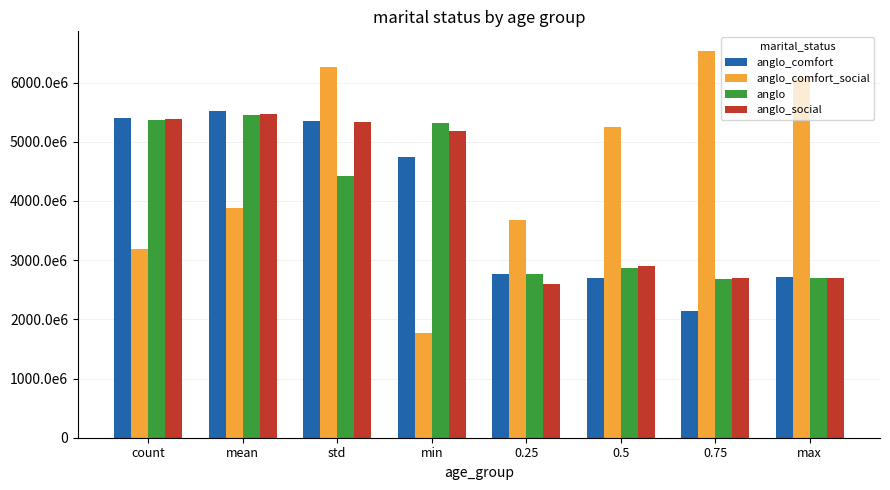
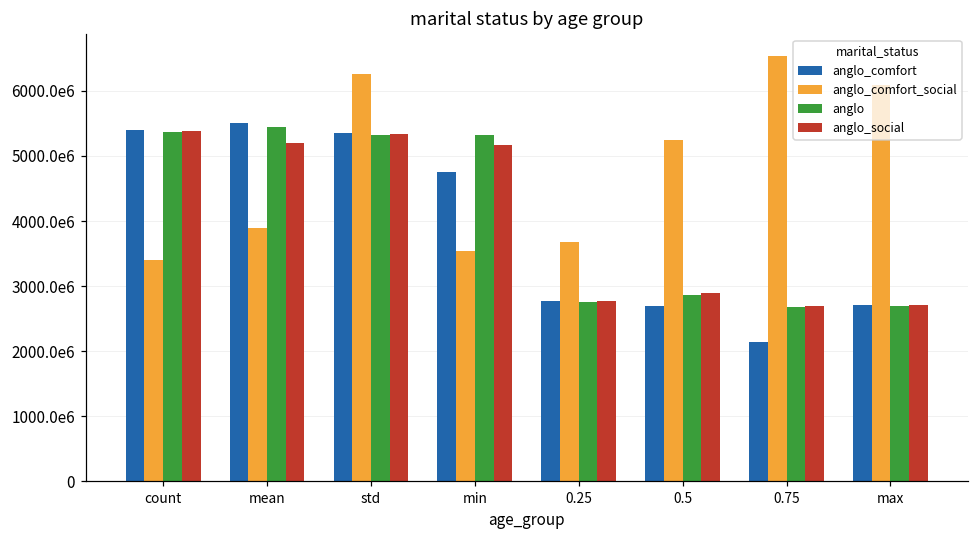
anglo_comfort_social, count: 3200000000 -> 3400000000
anglo_social, mean: 5500000000 -> 5200000000
anglo, std: 4400000000 -> 5300000000
anglo_comfort_social, min: 1800000000 -> 3500000000
anglo_social, 0.25: 2600000000 -> 2800000000
